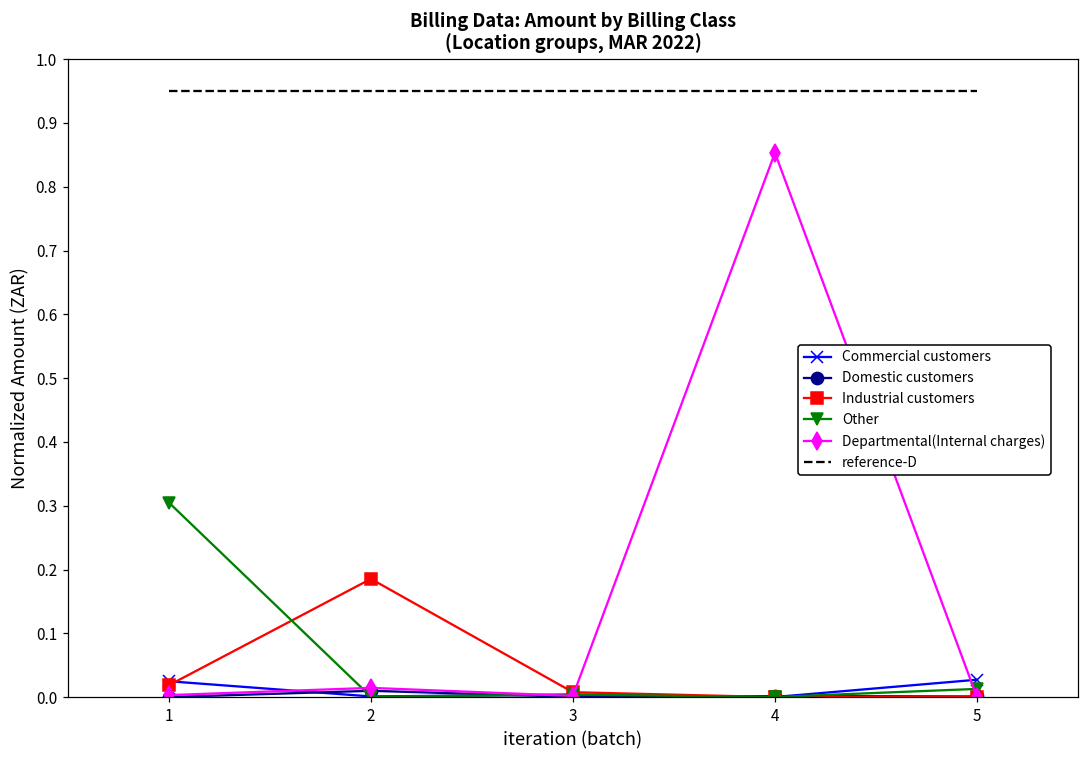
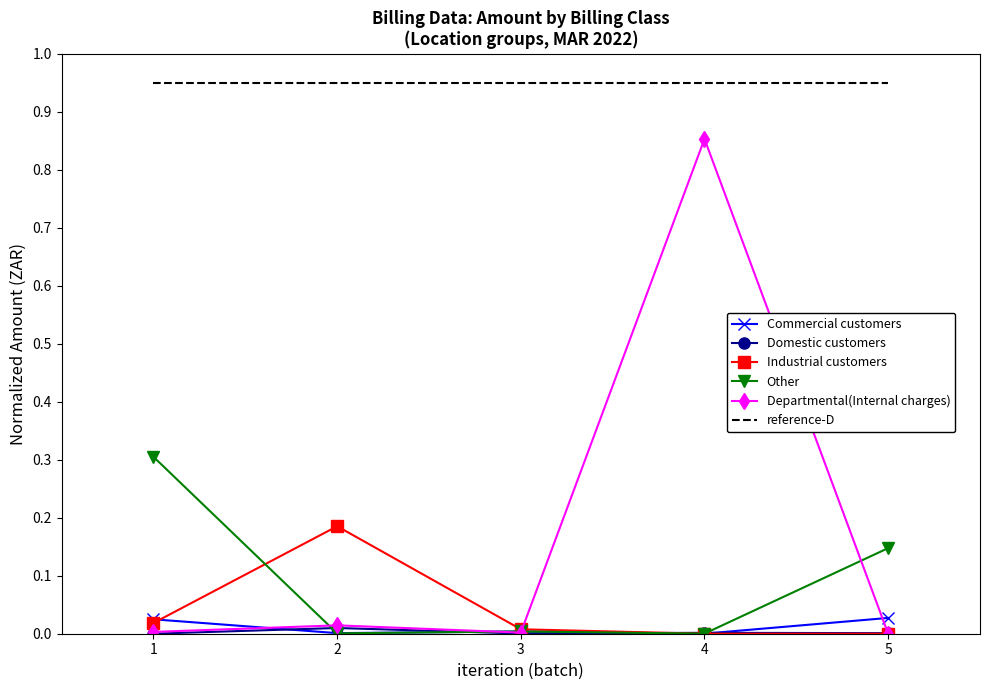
Other, 5: 0.01 -> 0.15
